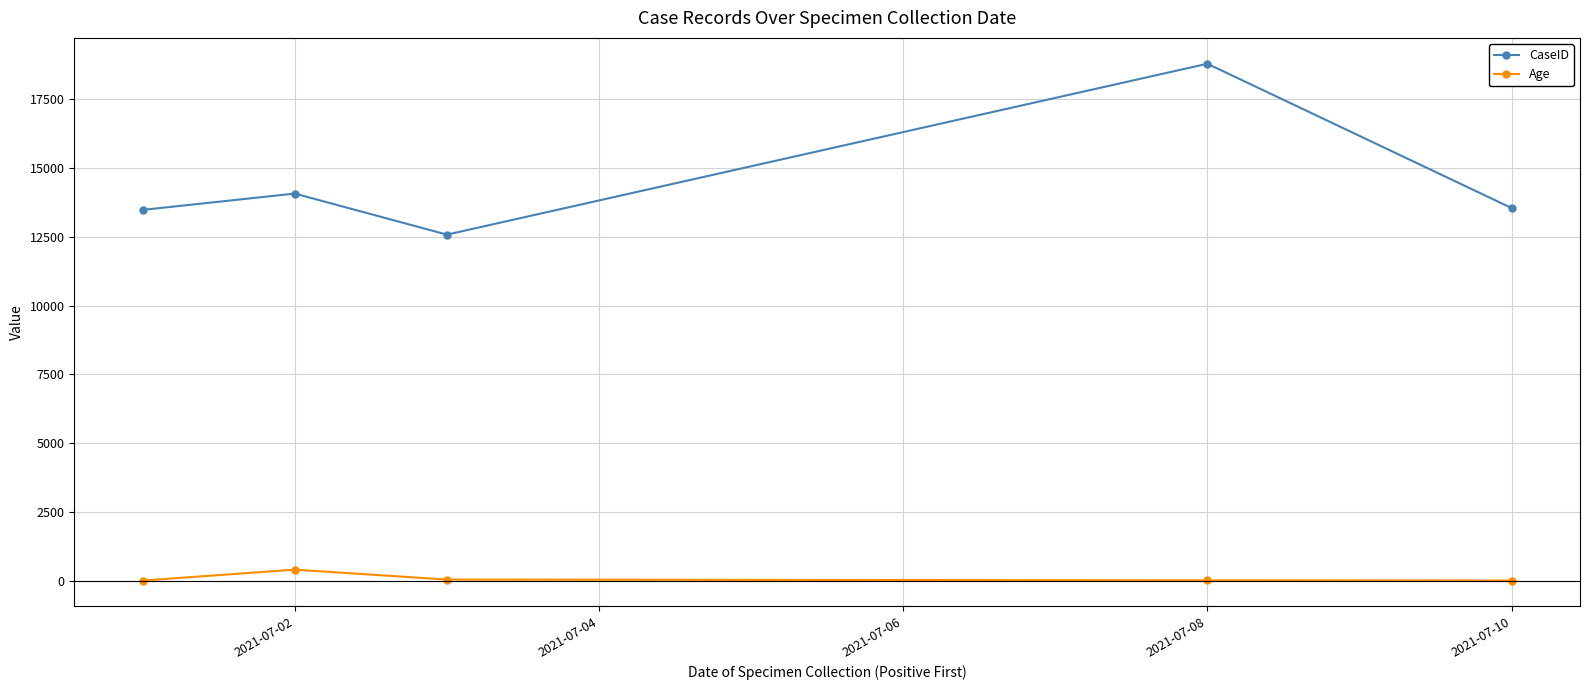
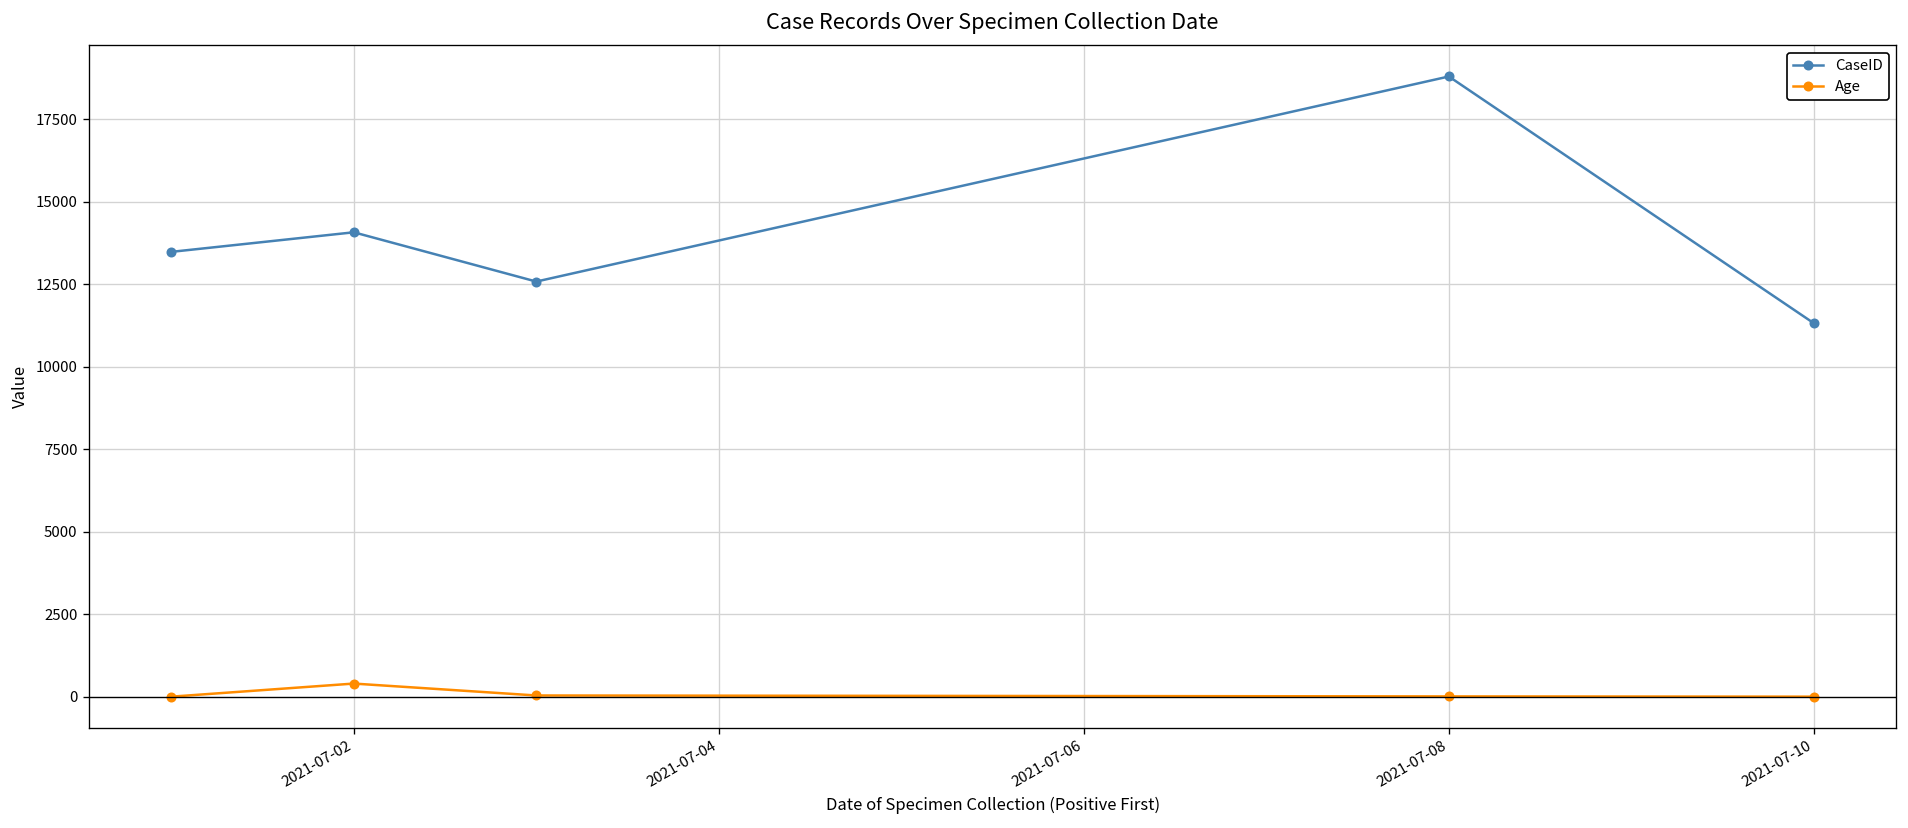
CaseID, 2021-07-10: 13500 -> 11300
